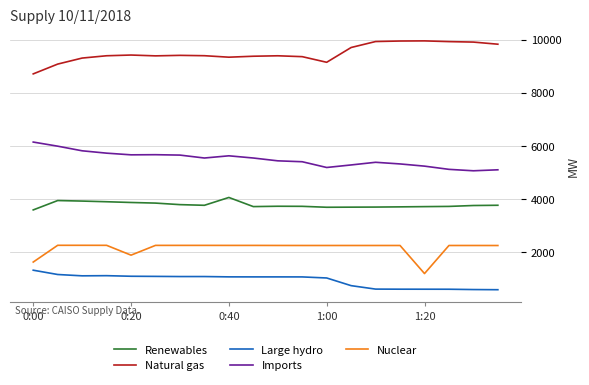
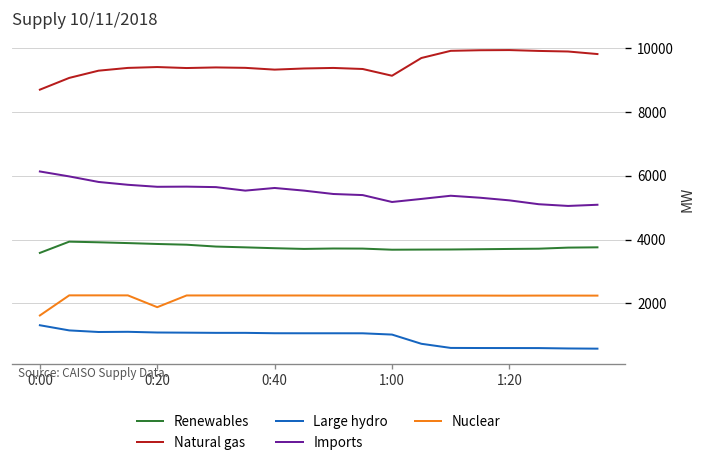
Renewables, 0:40: 4100 -> 3700
Nuclear, 1:20: 1200 -> 2200
